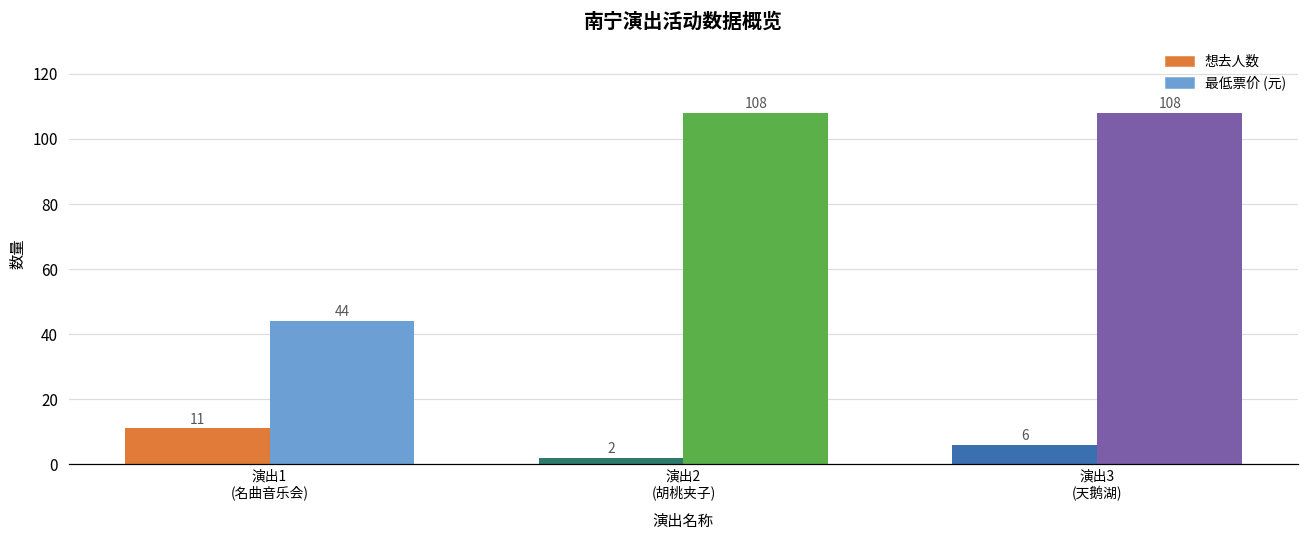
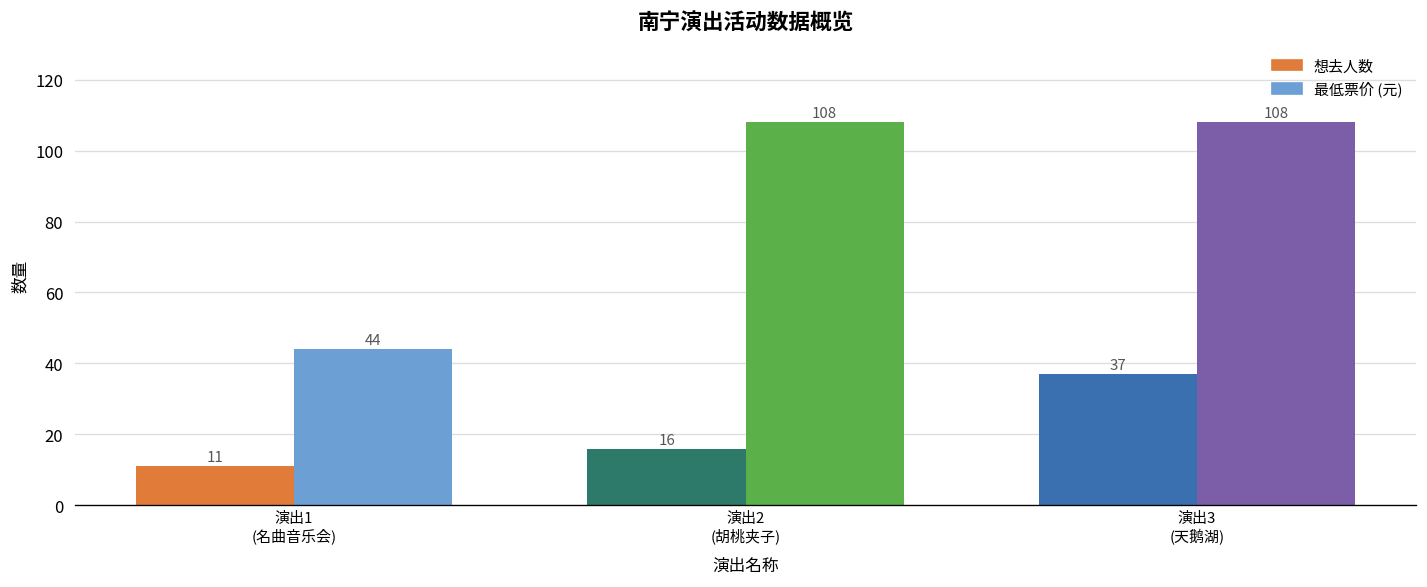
想去人数, 演出2 (胡桃夹子): 2 -> 16
想去人数, 演出3 (天鹅湖): 6 -> 37
